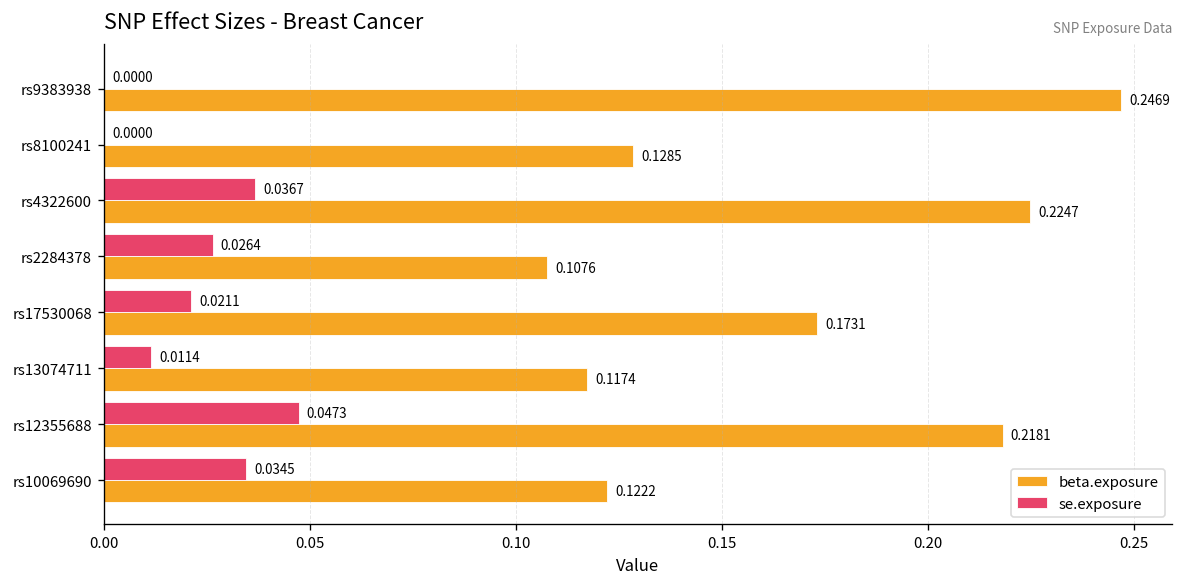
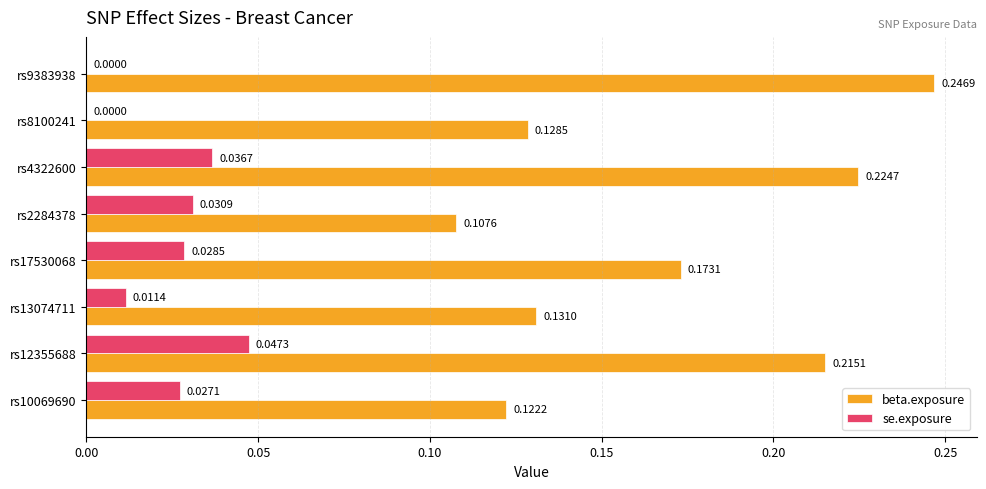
se.exposure, rs2284378: 0.0264 -> 0.0309
se.exposure, rs17530068: 0.0211 -> 0.0285
beta.exposure, rs13074711: 0.1174 -> 0.1310
beta.exposure, rs12355688: 0.2181 -> 0.2151
se.exposure, rs10069690: 0.0345 -> 0.0271
